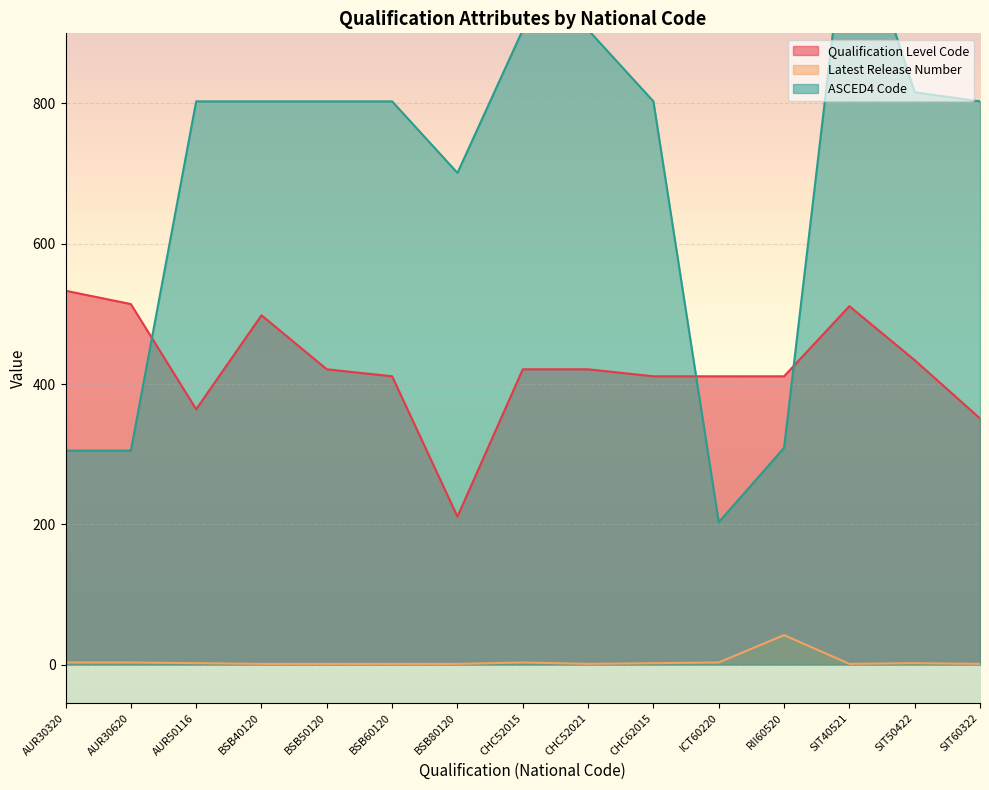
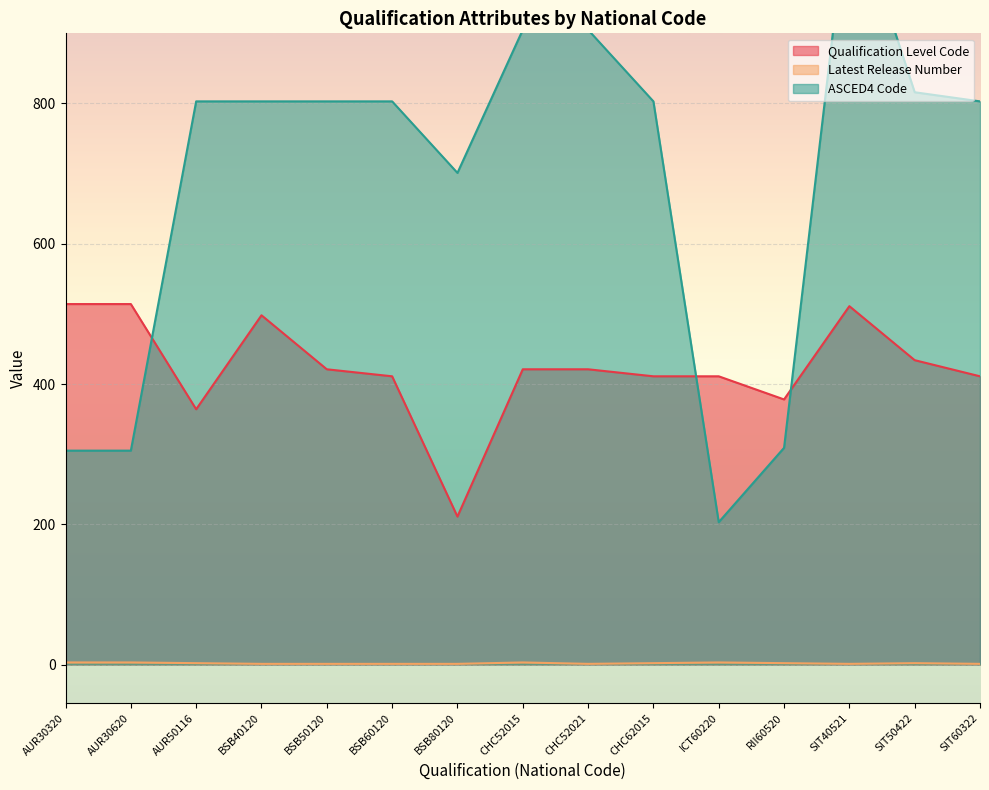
Qualification Level Code, AUR30320: 530 -> 510
Qualification Level Code, RII60520: 410 -> 380
Latest Release Number, RII60520: 40 -> 0
Qualification Level Code, SIT60322: 350 -> 410
